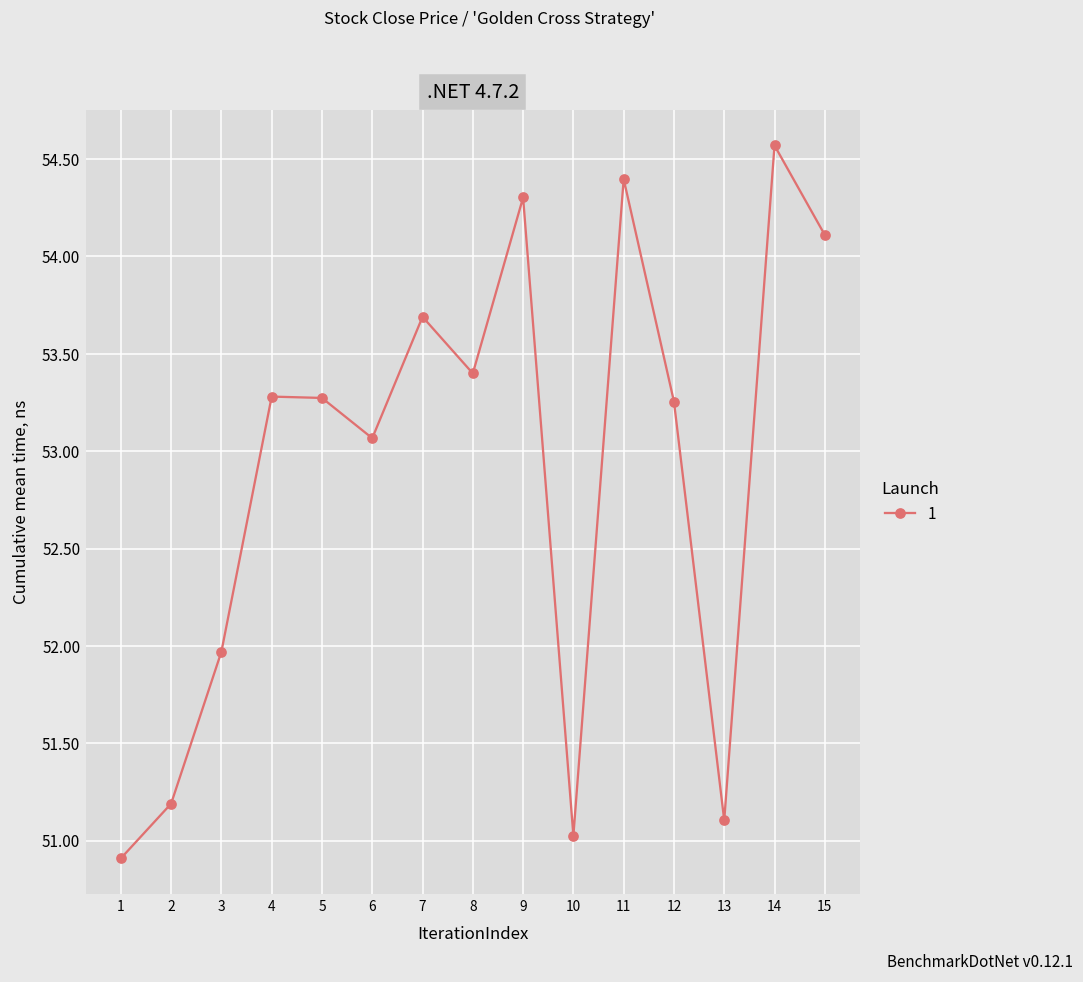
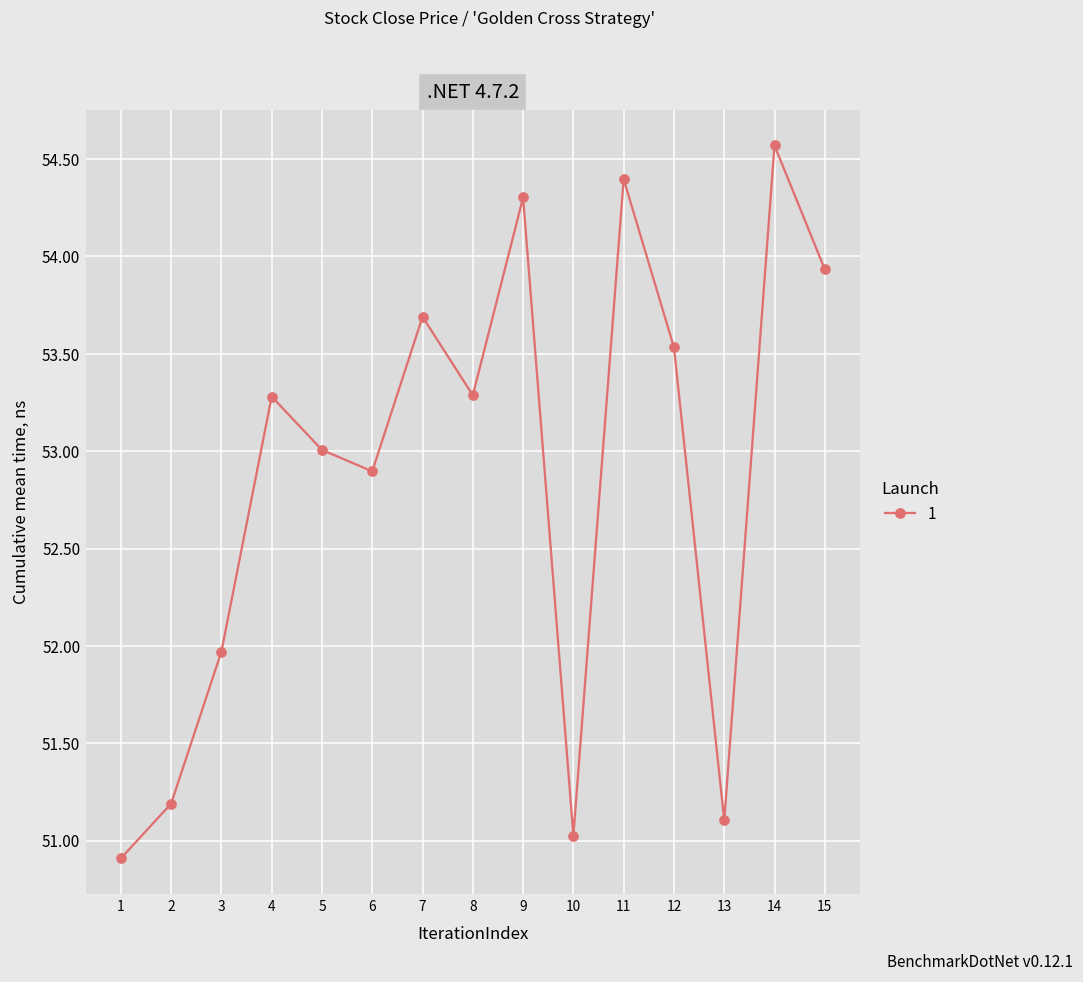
5: 53.27 -> 53.01
6: 53.07 -> 52.90
8: 53.40 -> 53.29
12: 53.25 -> 53.53
15: 54.11 -> 53.93
